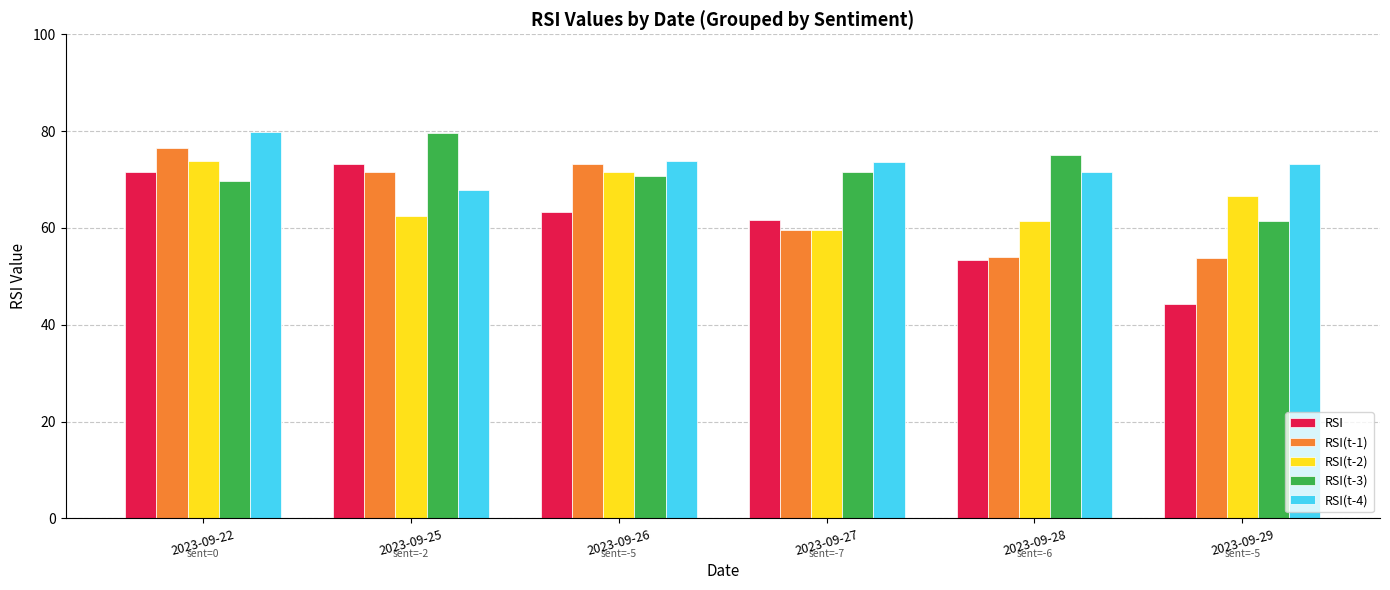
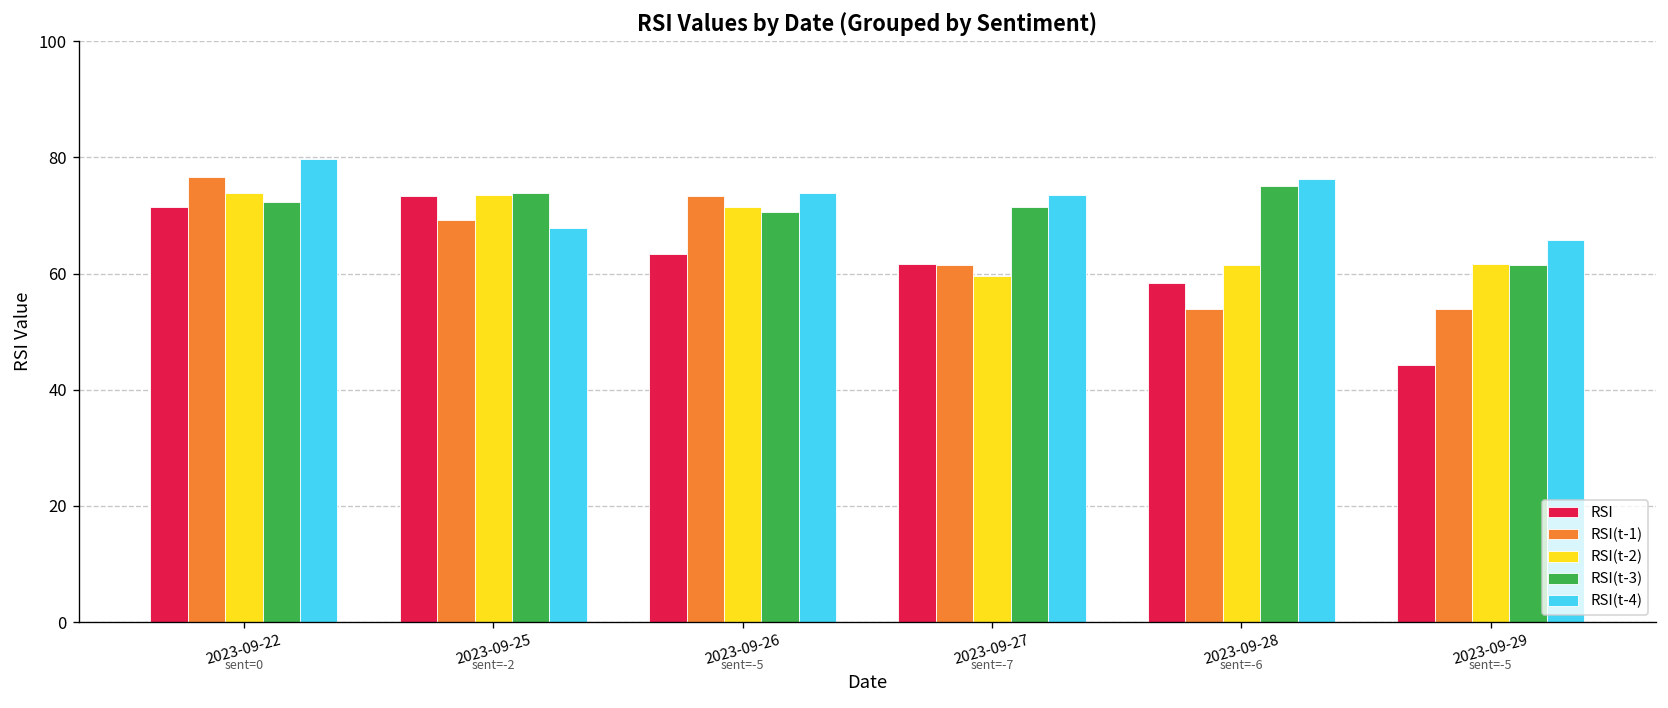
RSI(t-3), 2023-09-22: 70 -> 72
RSI(t-1), 2023-09-25: 71 -> 69
RSI(t-2), 2023-09-25: 62 -> 74
RSI(t-3), 2023-09-25: 80 -> 74
RSI(t-1), 2023-09-27: 60 -> 61
RSI, 2023-09-28: 53 -> 58
RSI(t-4), 2023-09-28: 71 -> 76
RSI(t-2), 2023-09-29: 67 -> 62
RSI(t-4), 2023-09-29: 73 -> 66
